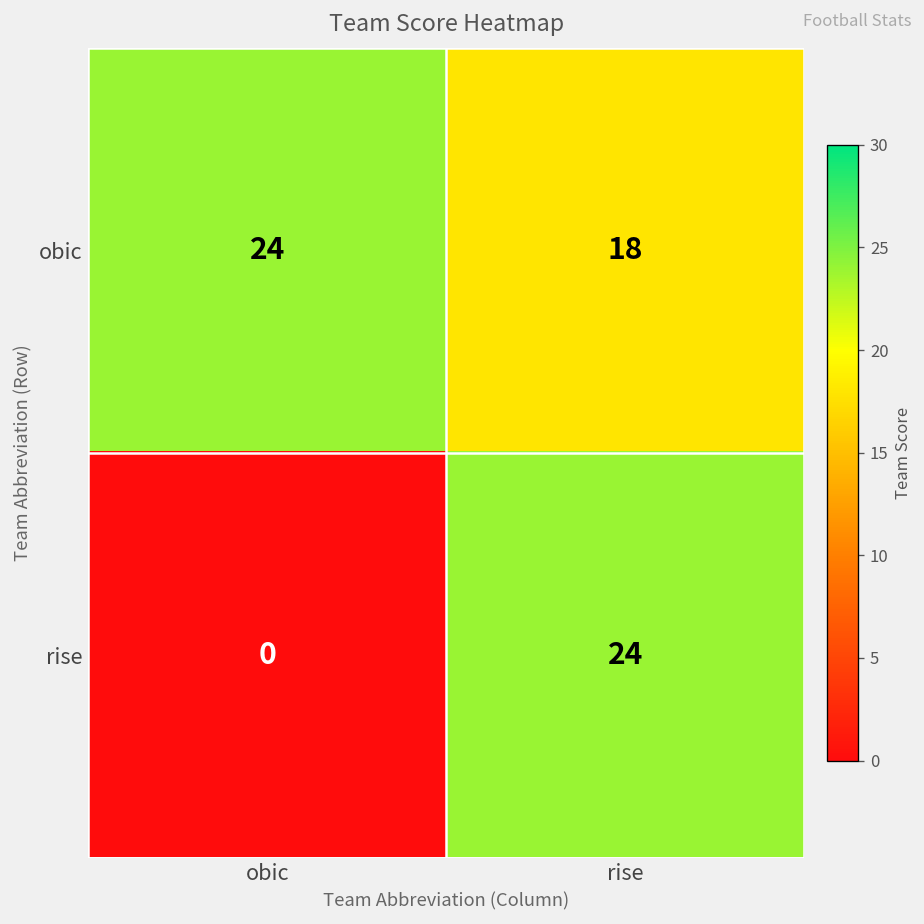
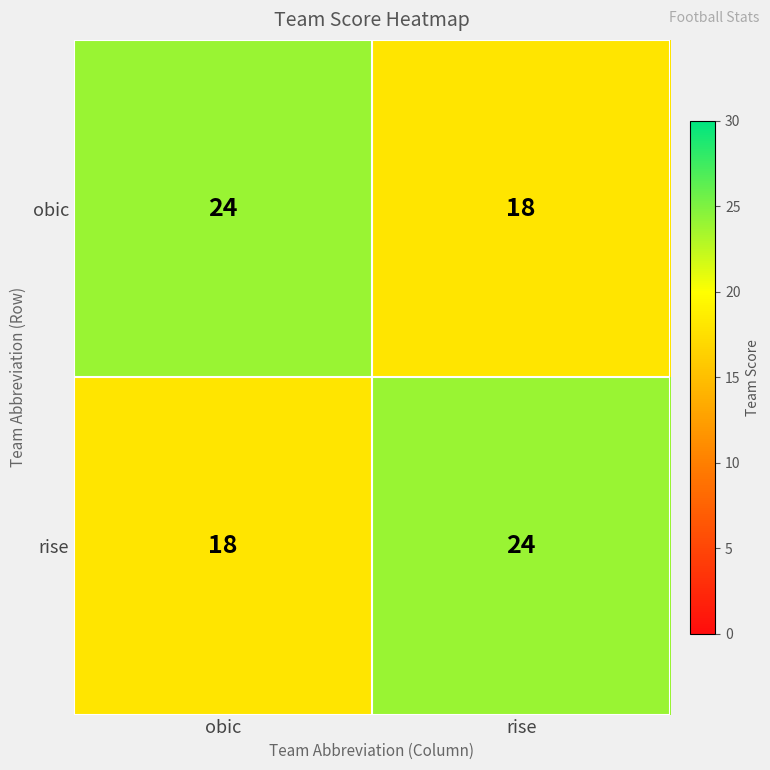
rise, obic: 0 -> 18
